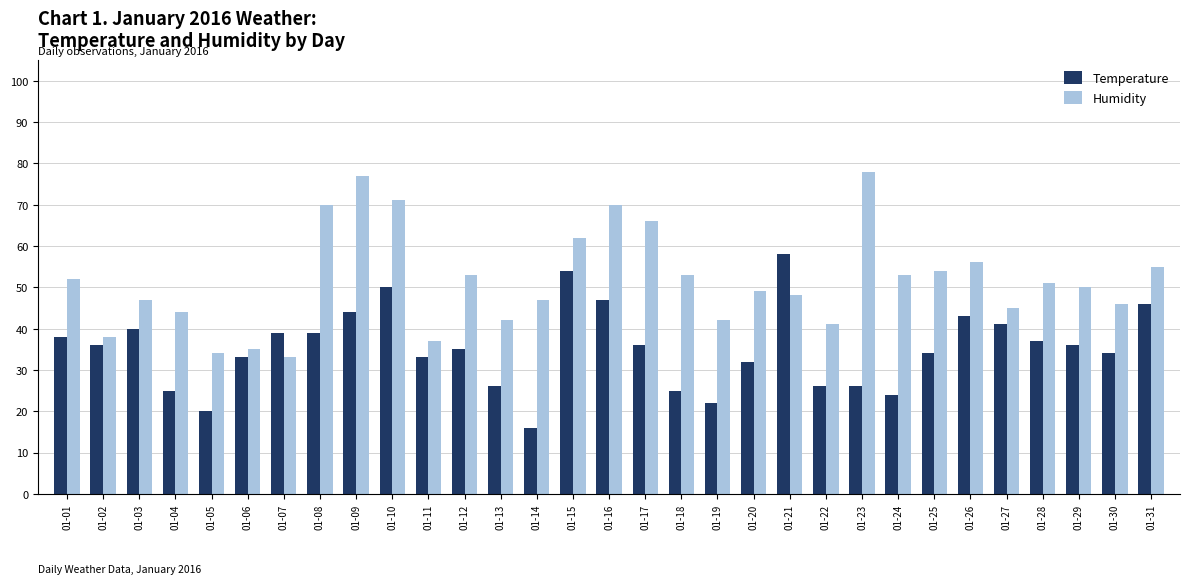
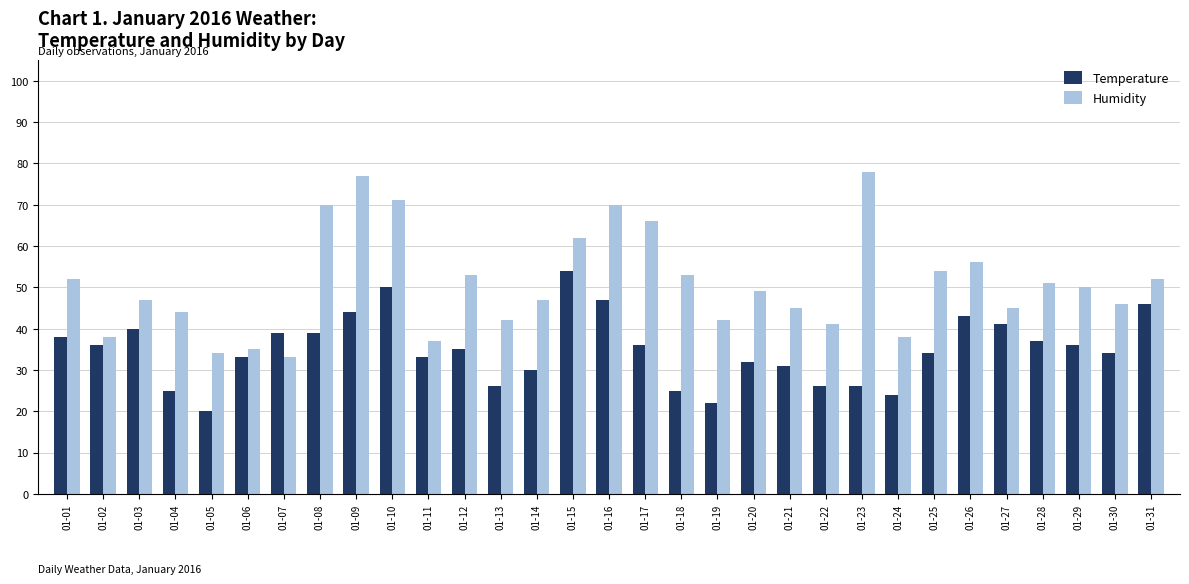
Temperature, 01-14: 16 -> 30
Temperature, 01-21: 58 -> 31
Humidity, 01-21: 48 -> 45
Humidity, 01-24: 53 -> 38
Humidity, 01-31: 55 -> 52
